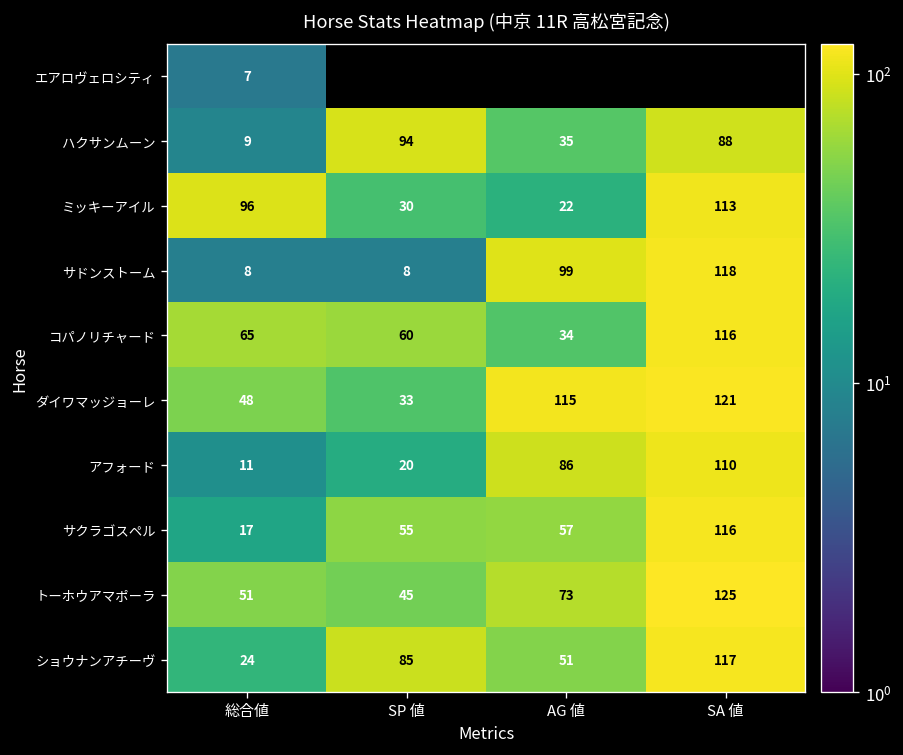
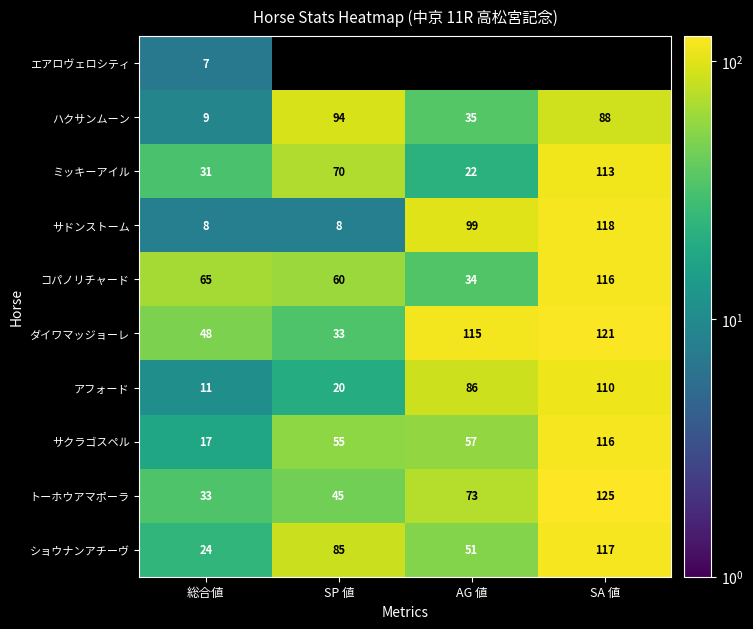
ミッキーアイル, 総合値: 96 -> 31
ミッキーアイル, SP 値: 30 -> 70
トーホウアマポーラ, 総合値: 51 -> 33
